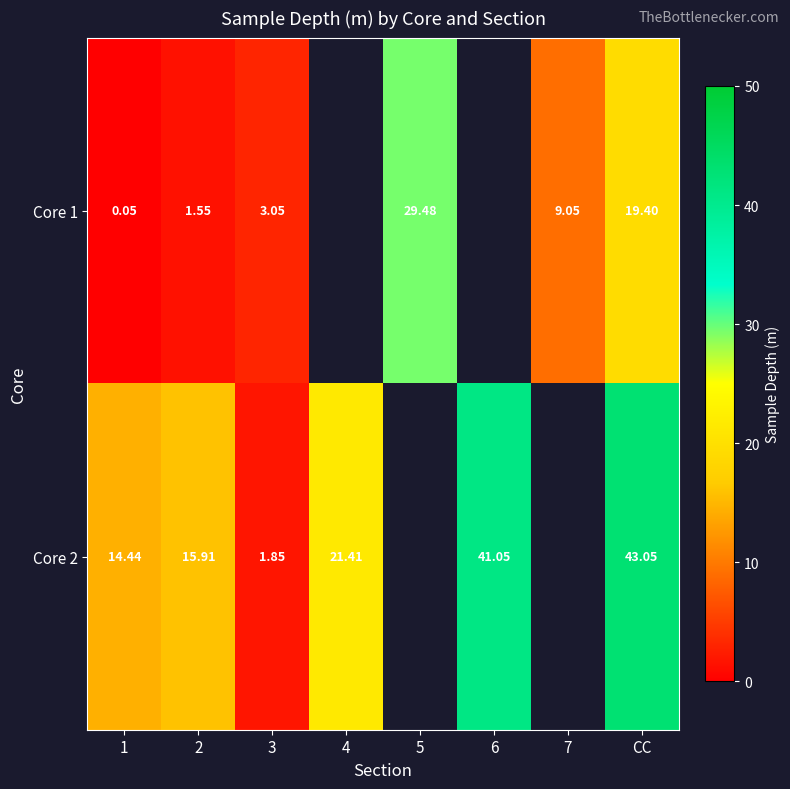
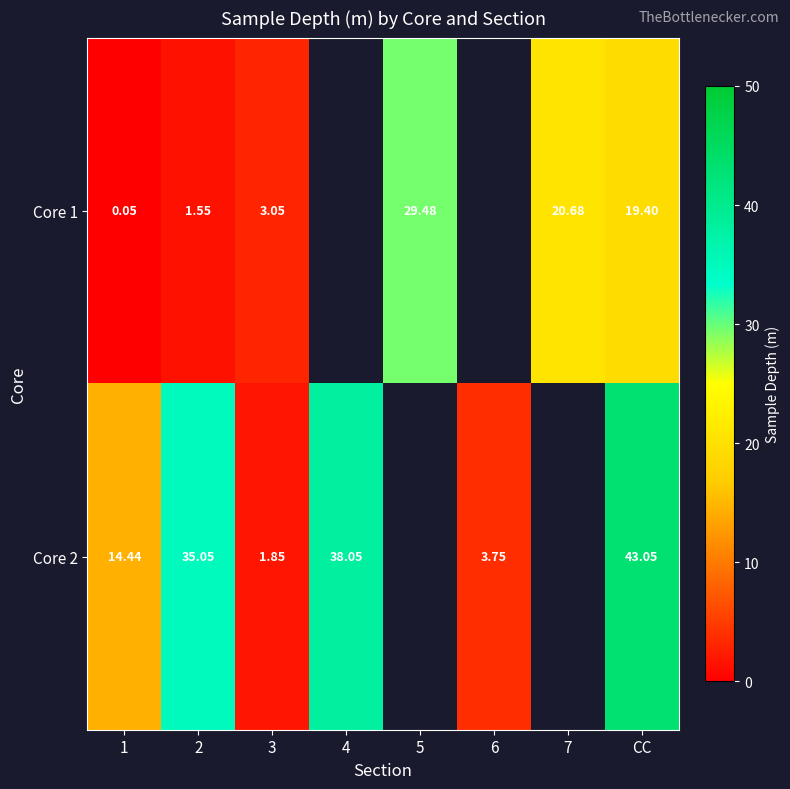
Core 1, 7: 9.05 -> 20.68
Core 2, 2: 15.91 -> 35.05
Core 2, 4: 21.41 -> 38.05
Core 2, 6: 41.05 -> 3.75
